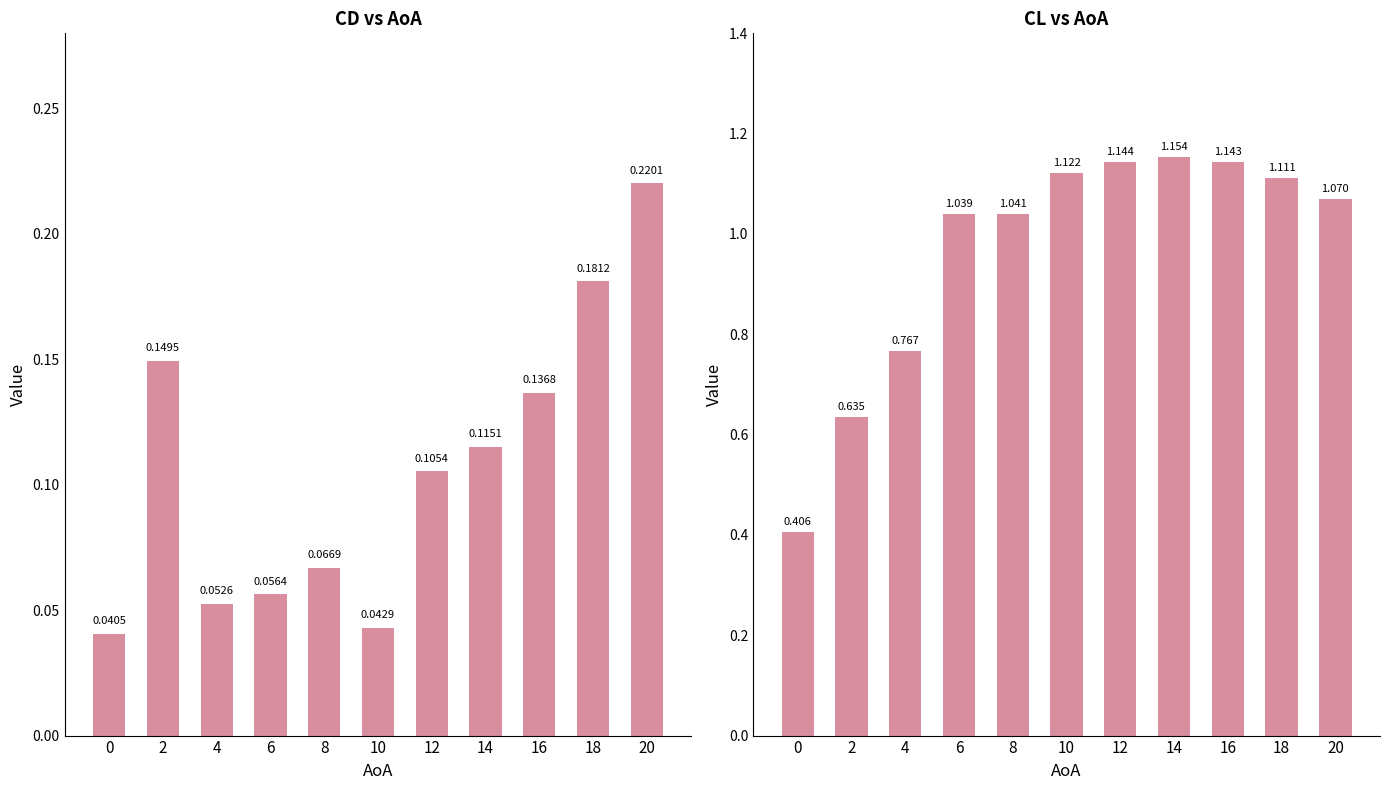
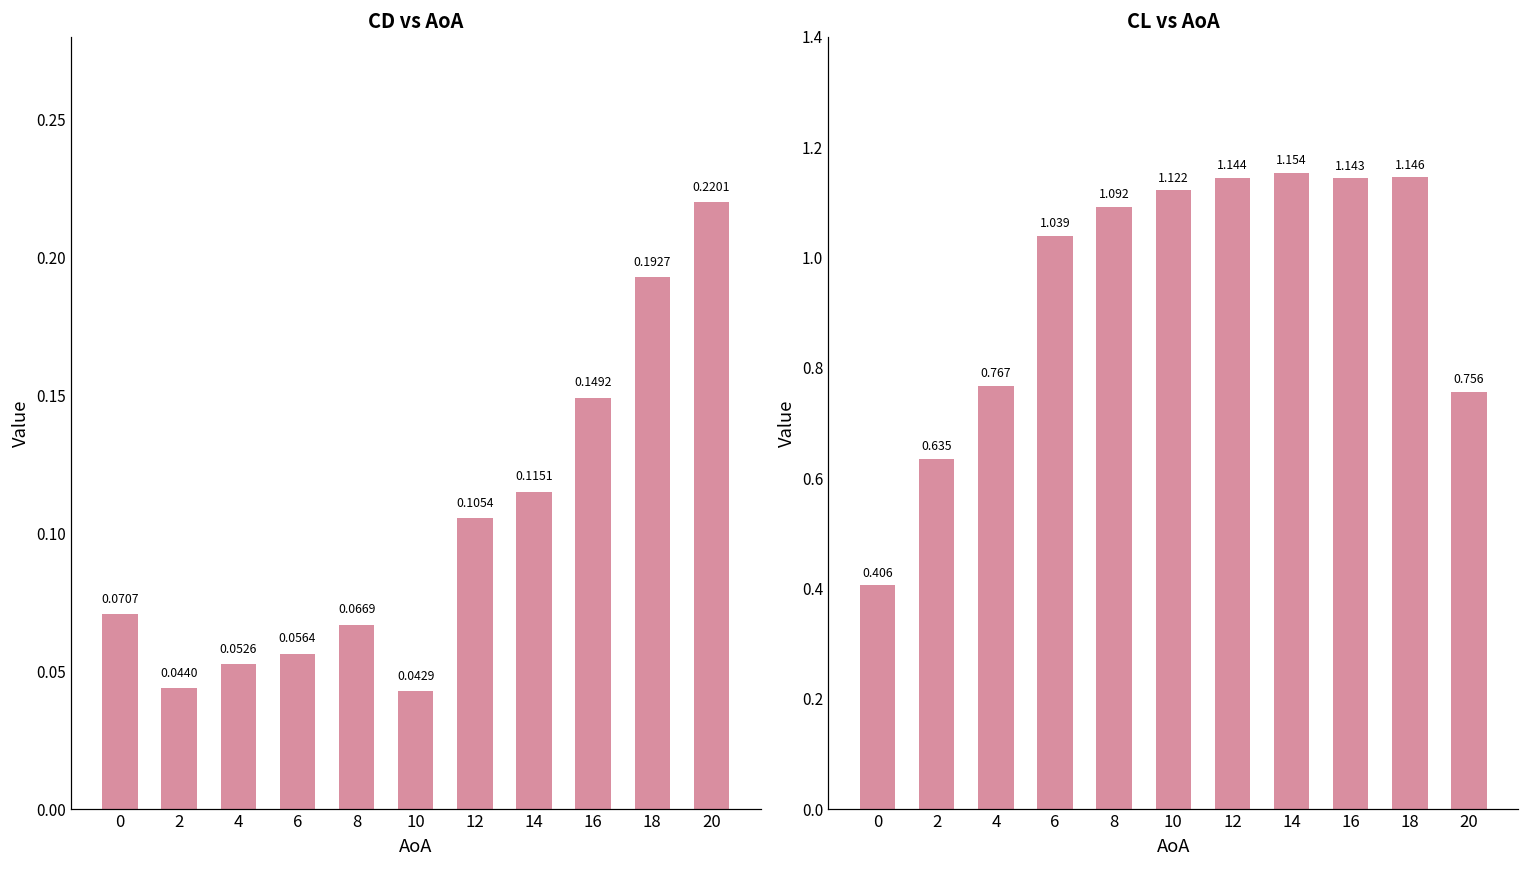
CD vs AoA, 0: 0.0405 -> 0.0707
CD vs AoA, 2: 0.1495 -> 0.0440
CD vs AoA, 16: 0.1368 -> 0.1492
CD vs AoA, 18: 0.1812 -> 0.1927
CL vs AoA, 8: 1.041 -> 1.092
CL vs AoA, 18: 1.111 -> 1.146
CL vs AoA, 20: 1.070 -> 0.756
